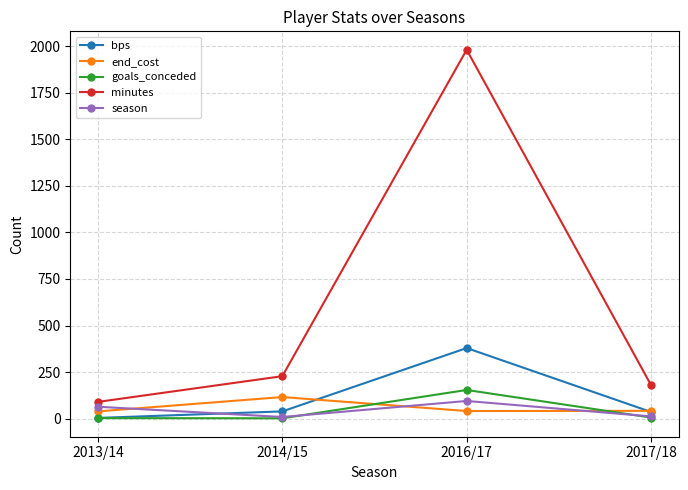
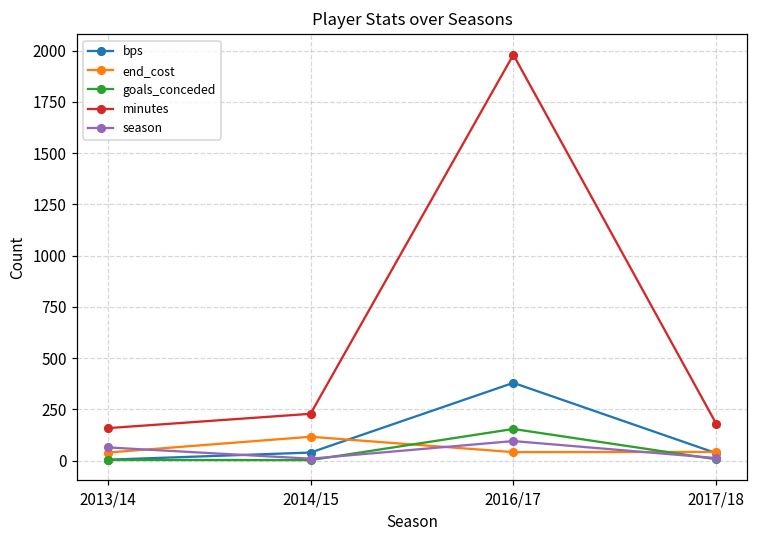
minutes, 2013/14: 90 -> 160
